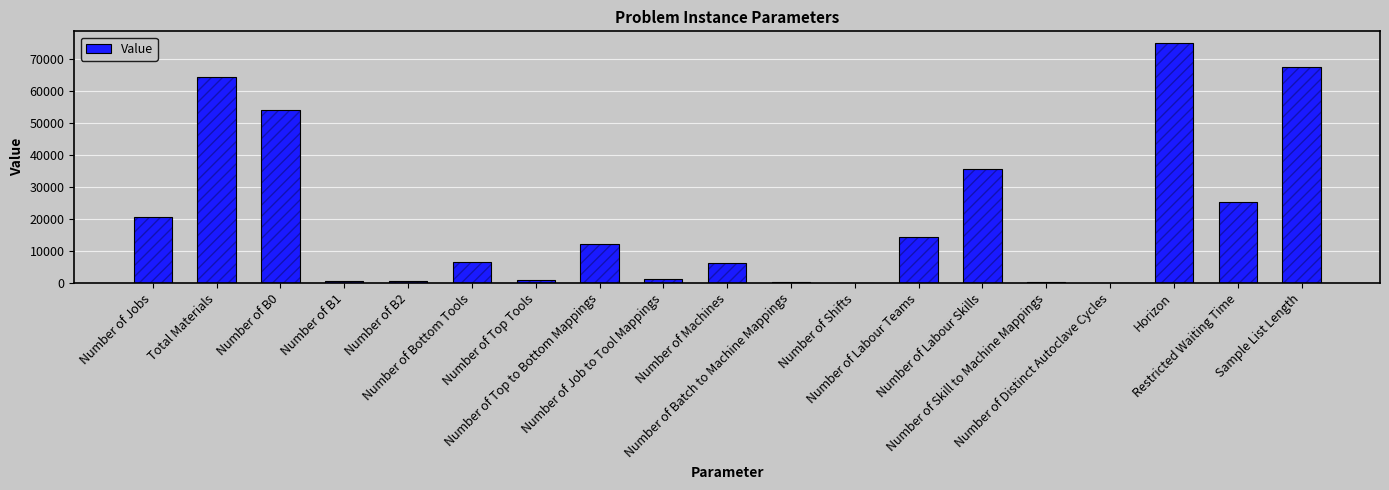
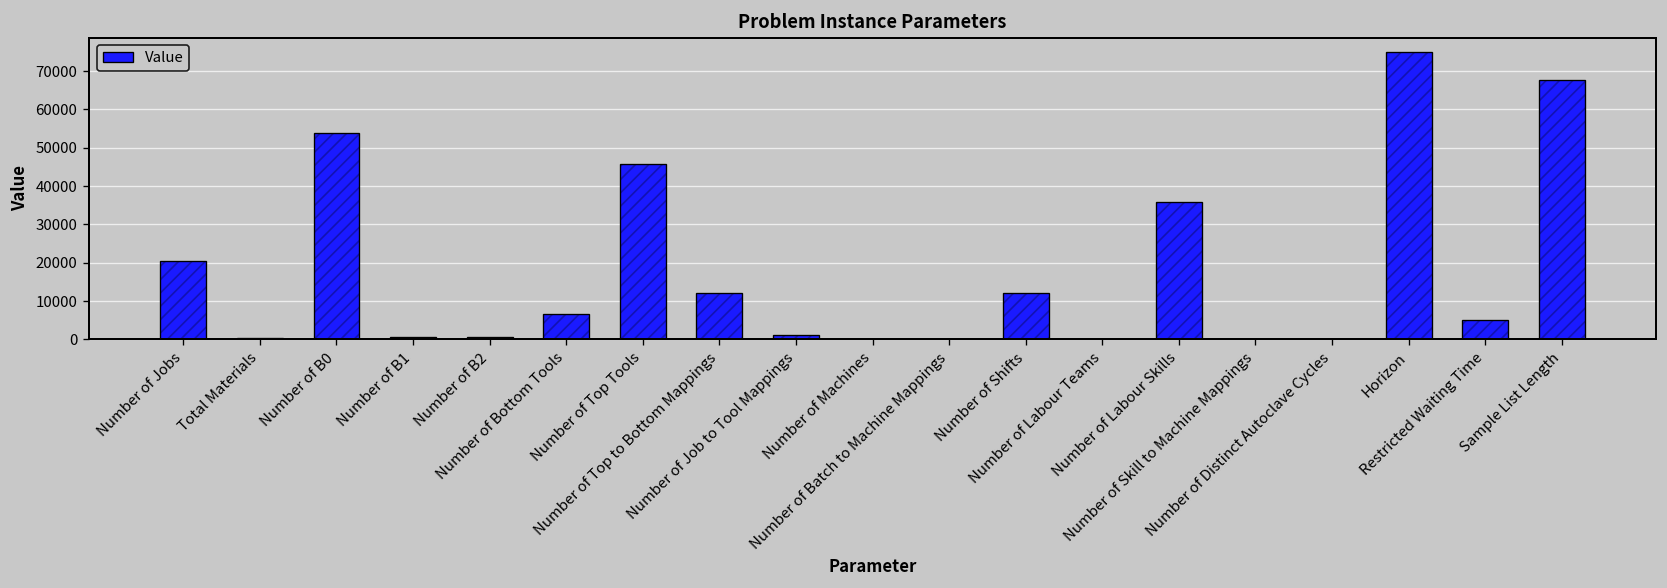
Total Materials: 64000 -> 0
Number of Top Tools: 1000 -> 46000
Number of Machines: 6000 -> 0
Number of Shifts: 0 -> 12000
Number of Labour Teams: 14000 -> 0
Restricted Waiting Time: 25000 -> 5000
